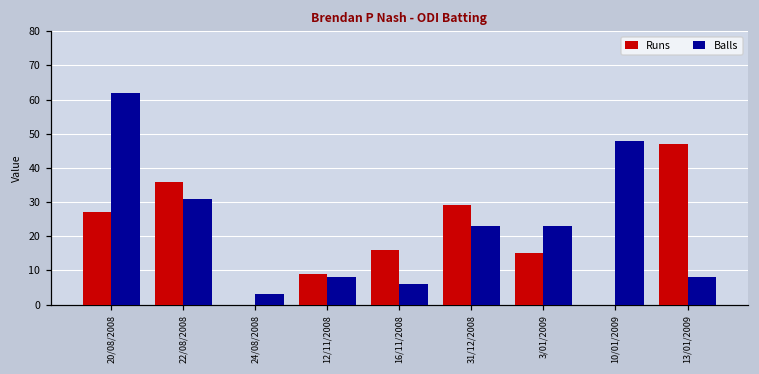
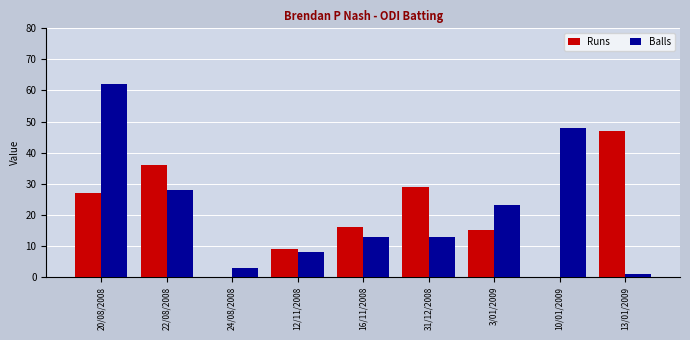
Balls, 22/08/2008: 31 -> 28
Balls, 16/11/2008: 6 -> 13
Balls, 31/12/2008: 23 -> 13
Balls, 13/01/2009: 8 -> 1
